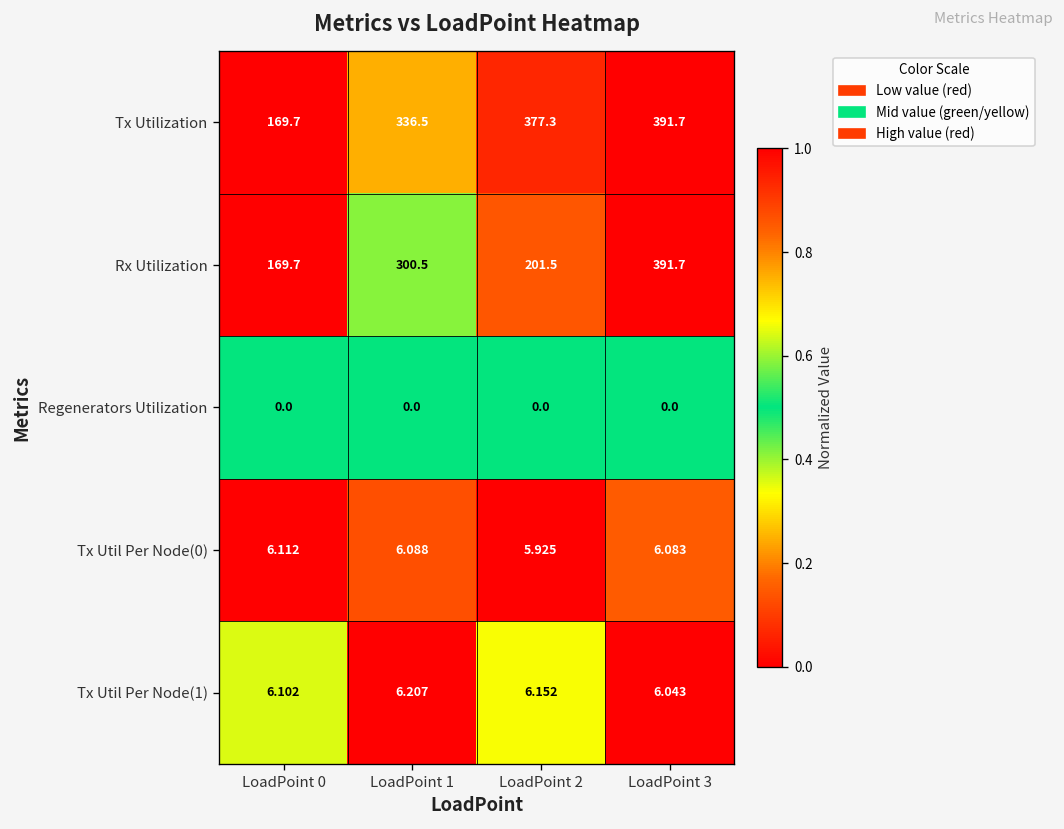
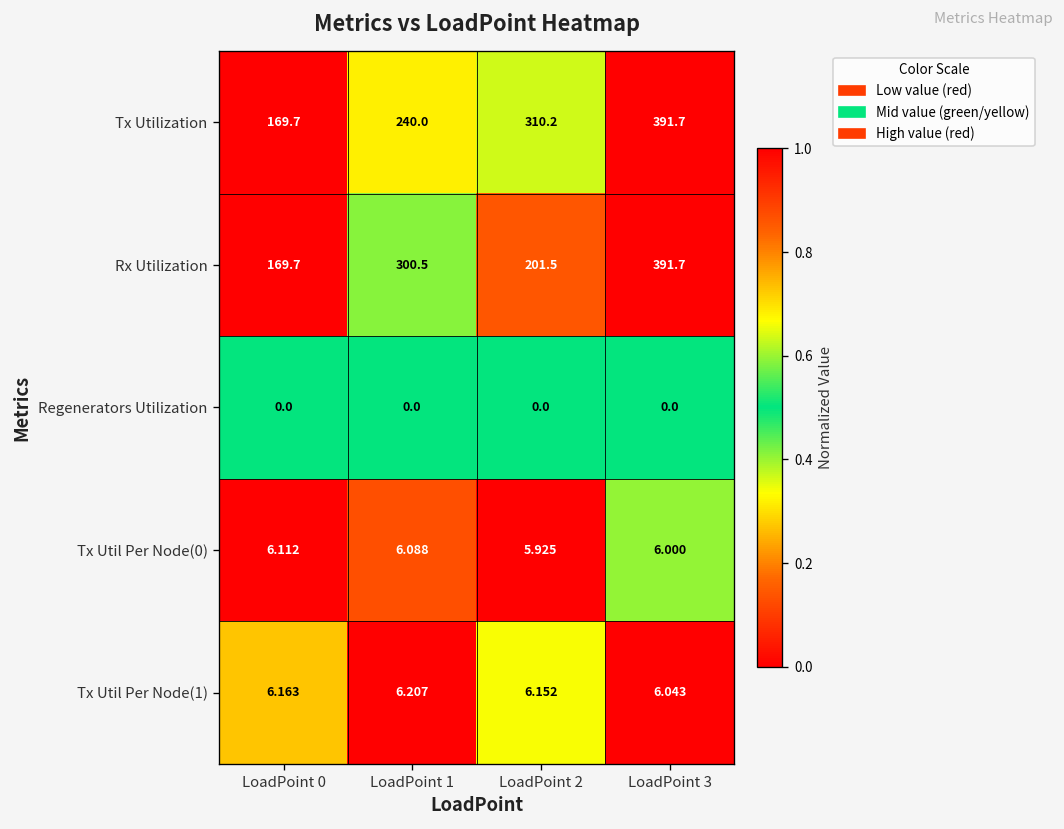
Tx Utilization, LoadPoint 1: 336.5 -> 240.0
Tx Utilization, LoadPoint 2: 377.3 -> 310.2
Tx Util Per Node(0), LoadPoint 3: 6.083 -> 6.000
Tx Util Per Node(1), LoadPoint 0: 6.102 -> 6.163
